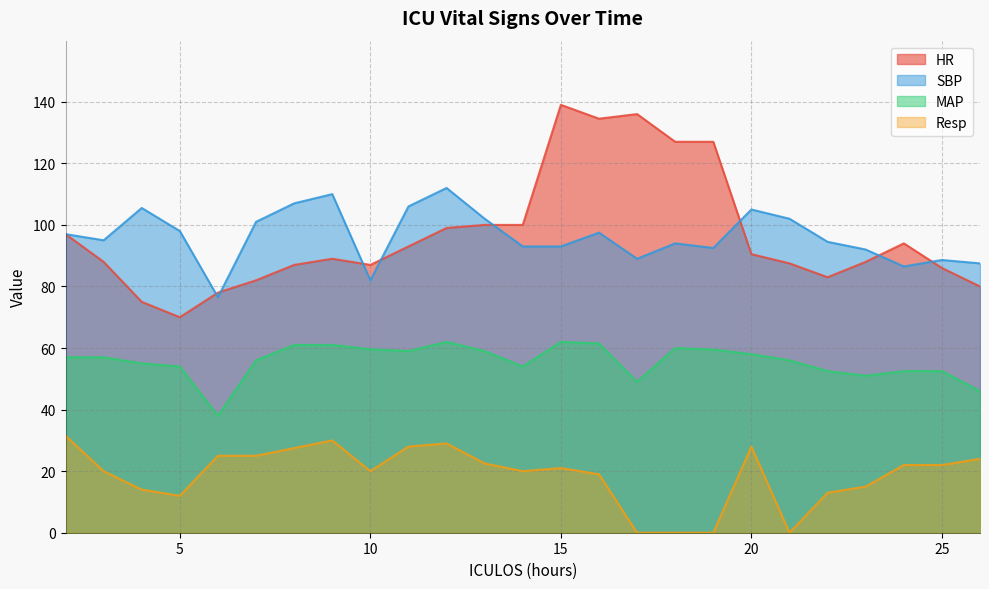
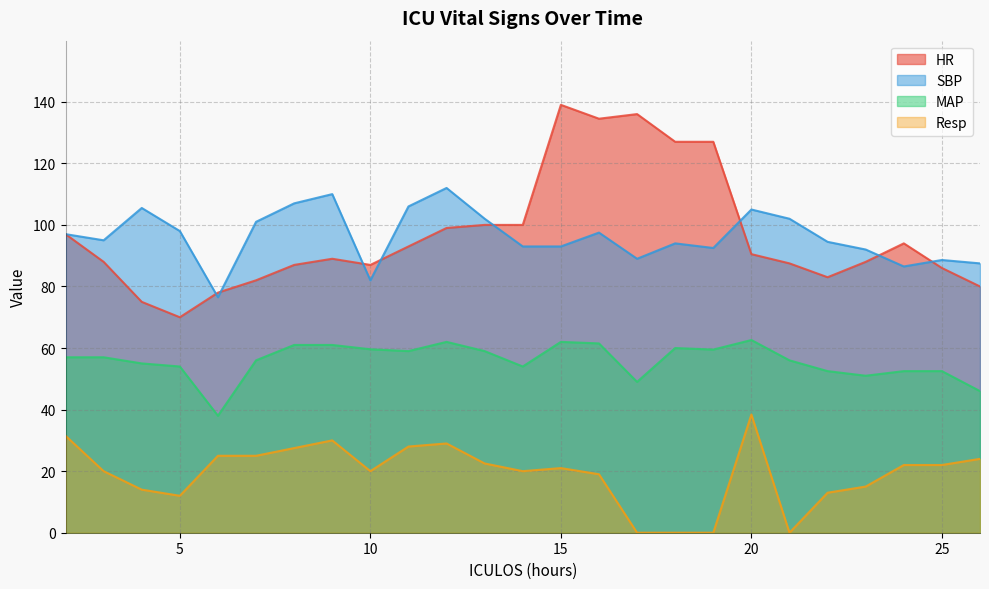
MAP, 20: 58 -> 63
Resp, 20: 28 -> 38
